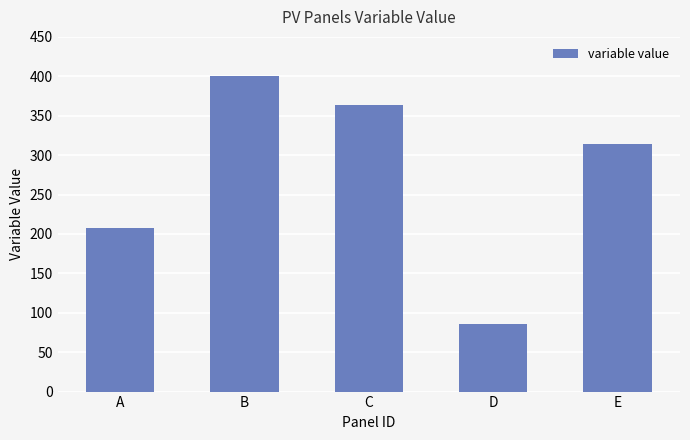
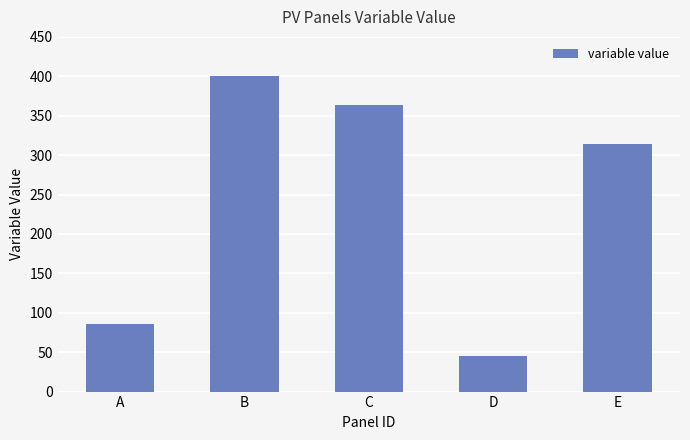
A: 210 -> 90
D: 90 -> 50
